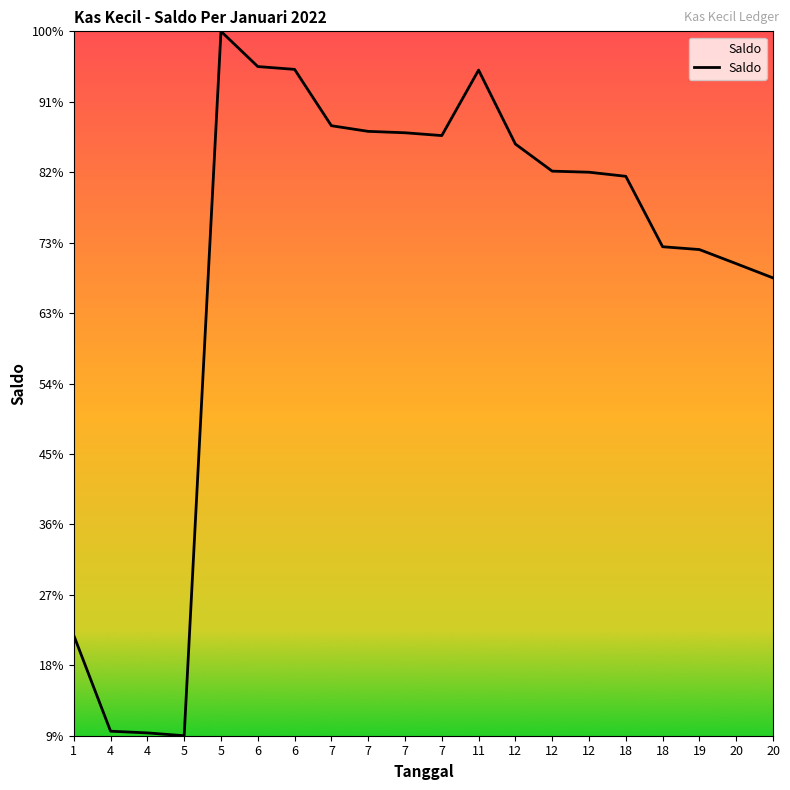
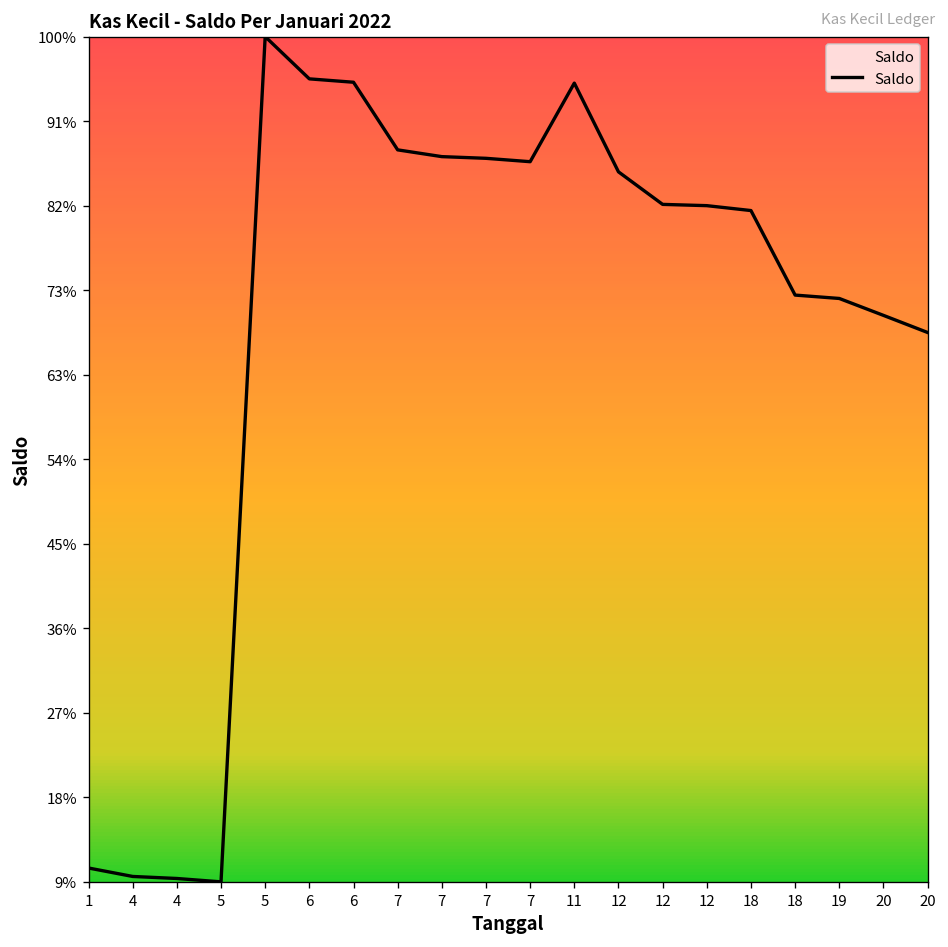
1: 22% -> 10%
